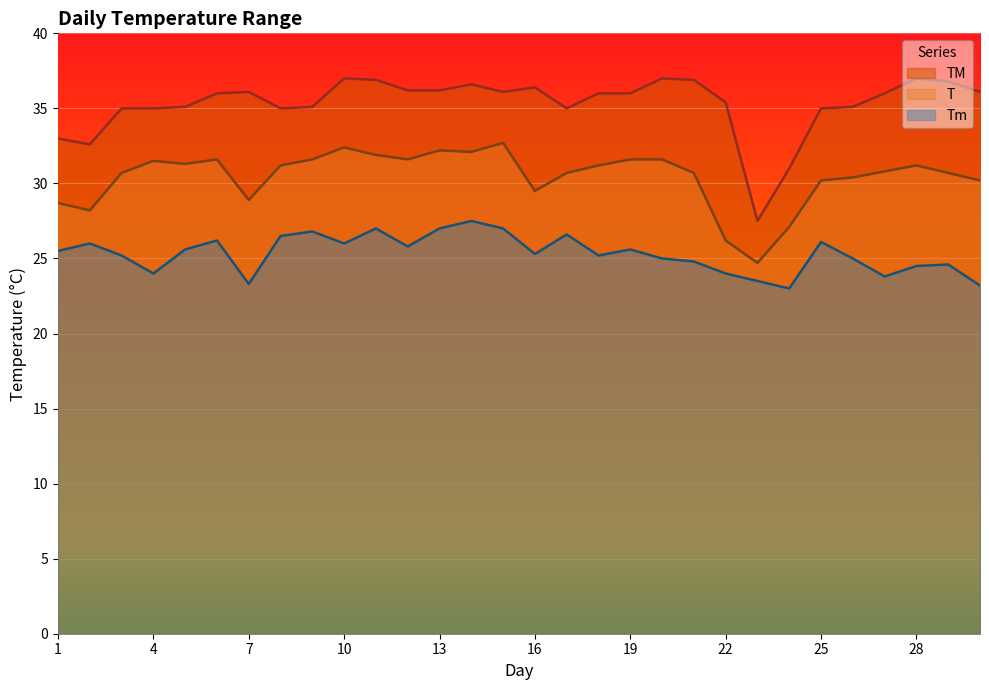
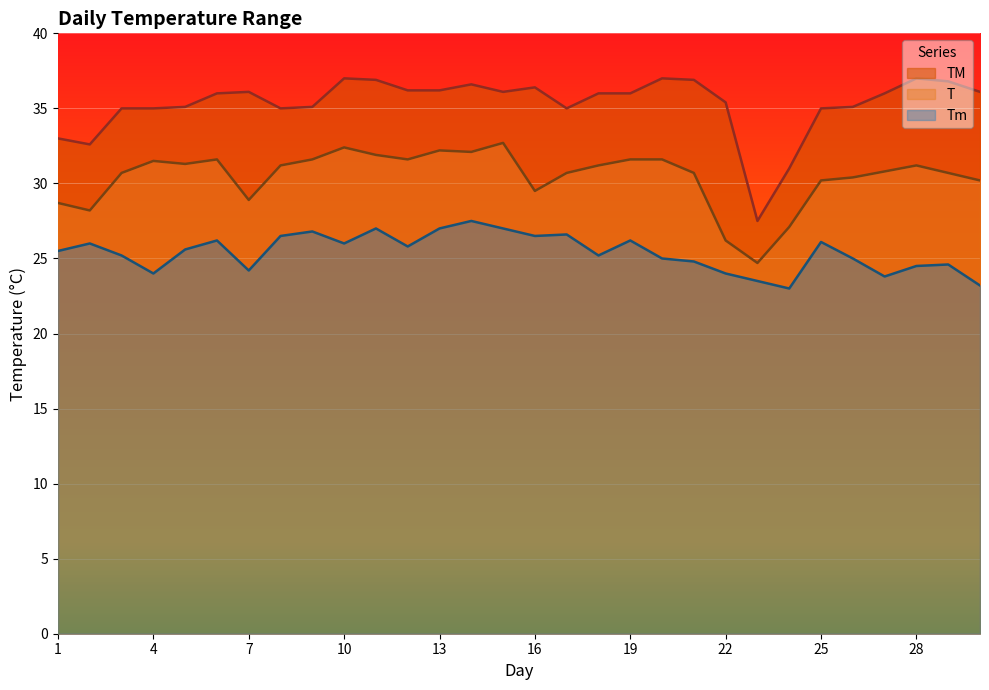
Tm, 7: 23.3 -> 24.2
Tm, 16: 25.3 -> 26.5
Tm, 19: 25.6 -> 26.2
